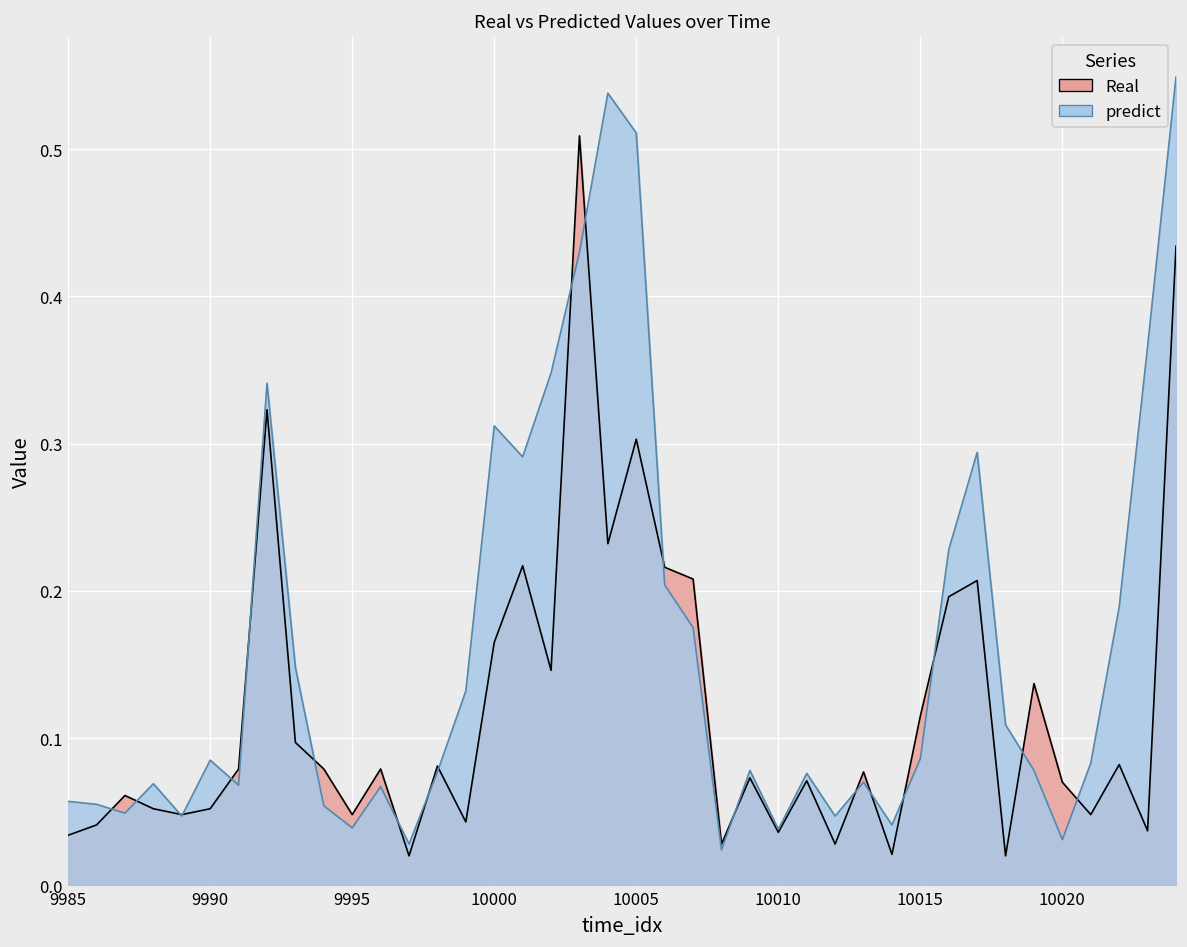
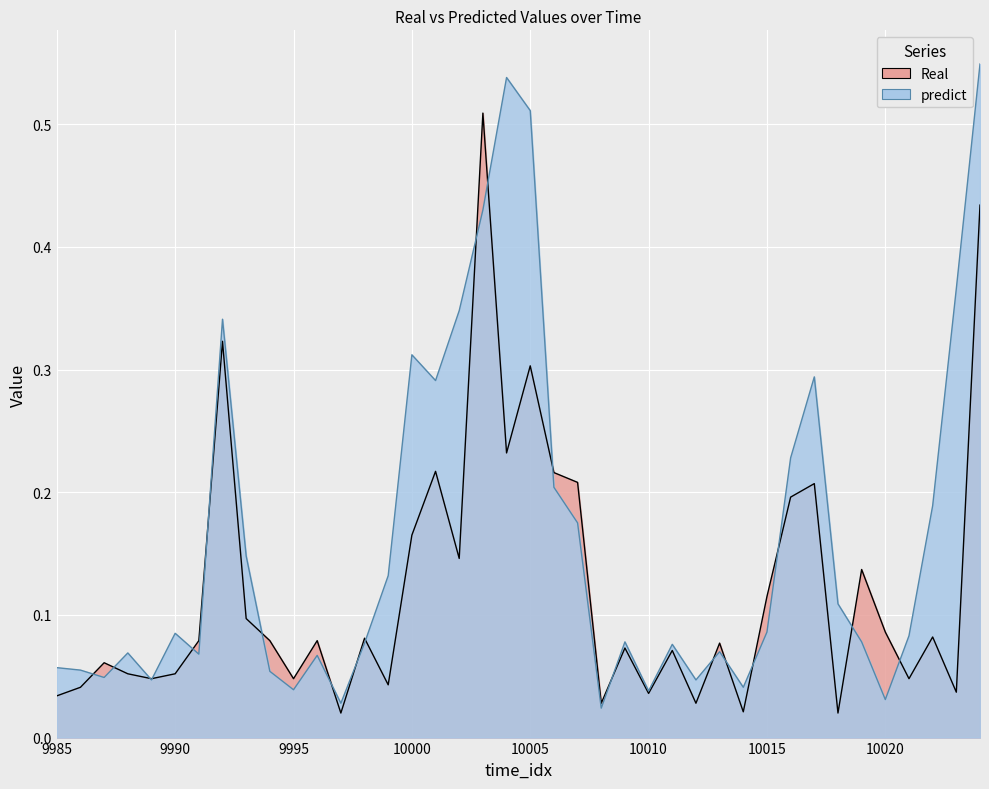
Real, 10020: 0.070 -> 0.086
